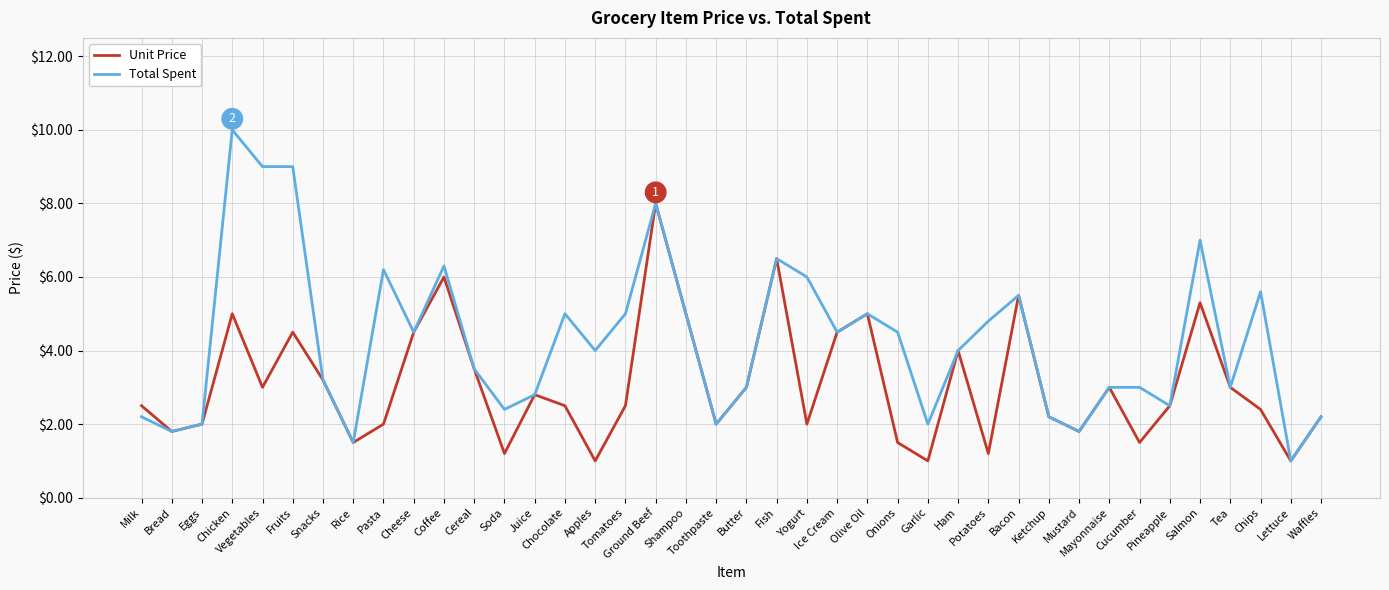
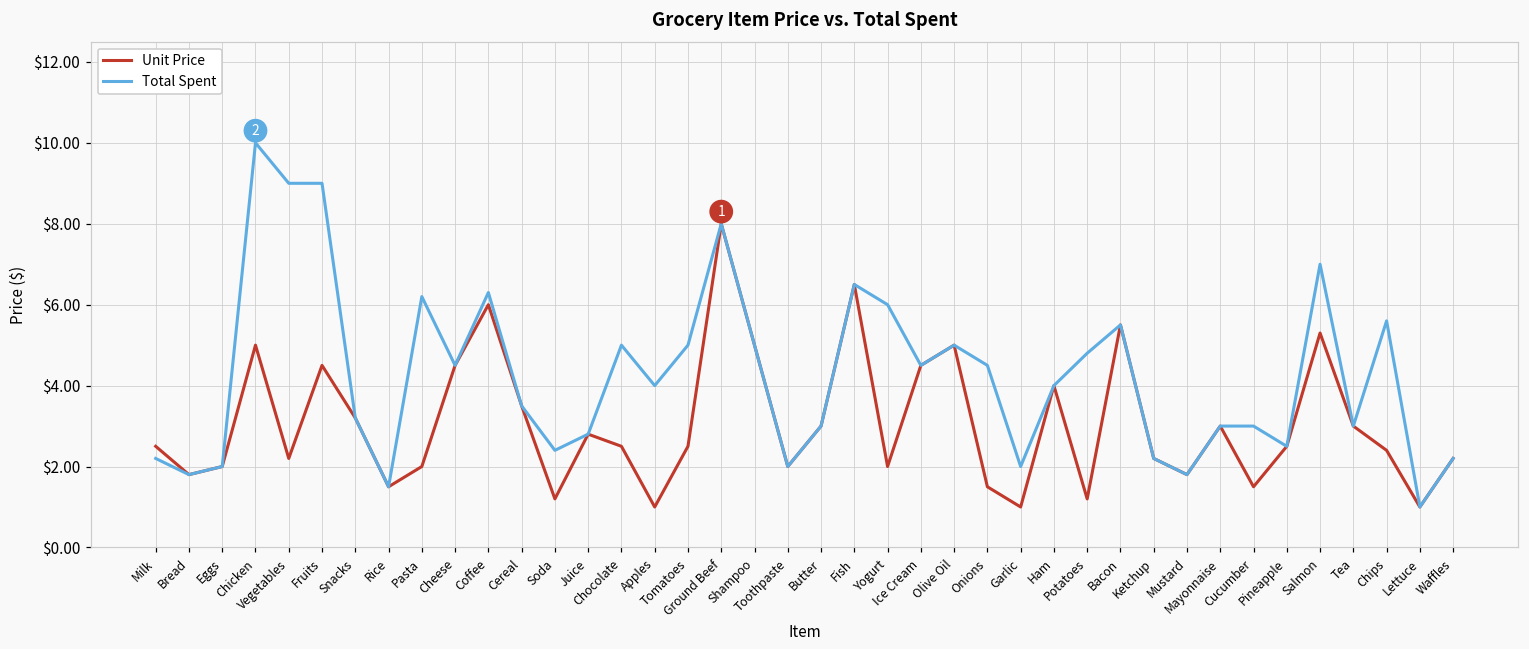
Unit Price, Vegetables: $3.0 -> $2.2
